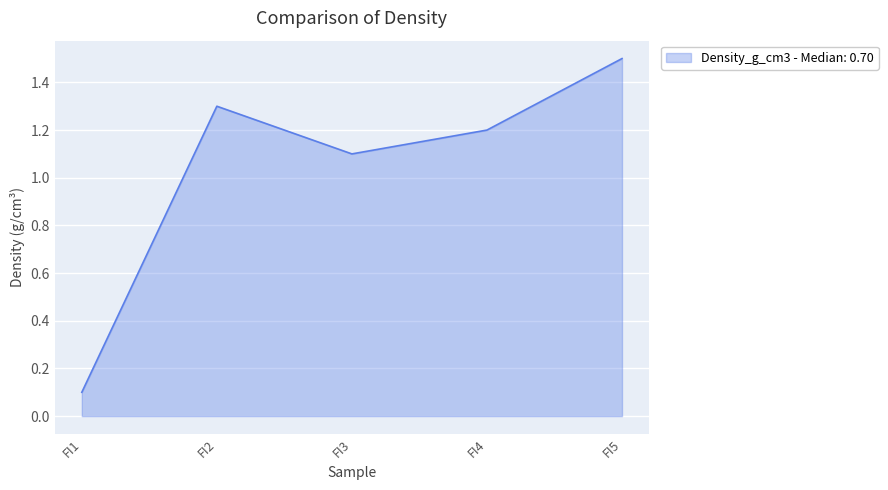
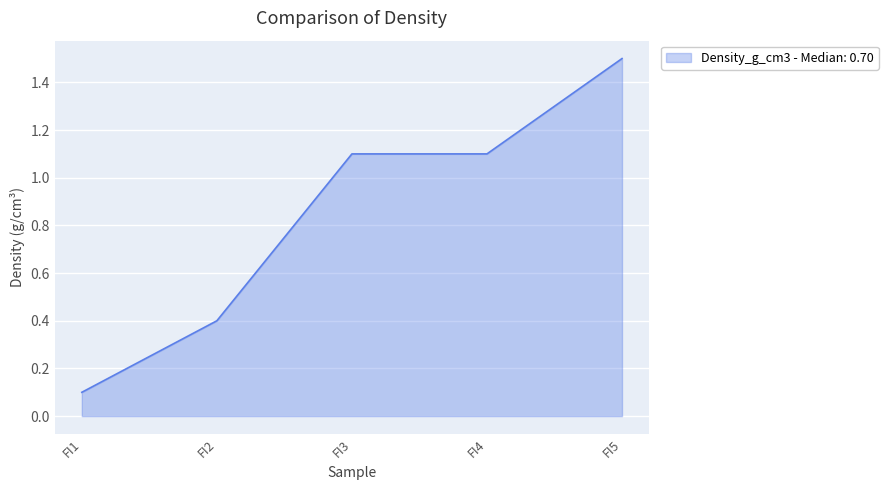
FI2: 1.3 -> 0.4
FI4: 1.2 -> 1.1
